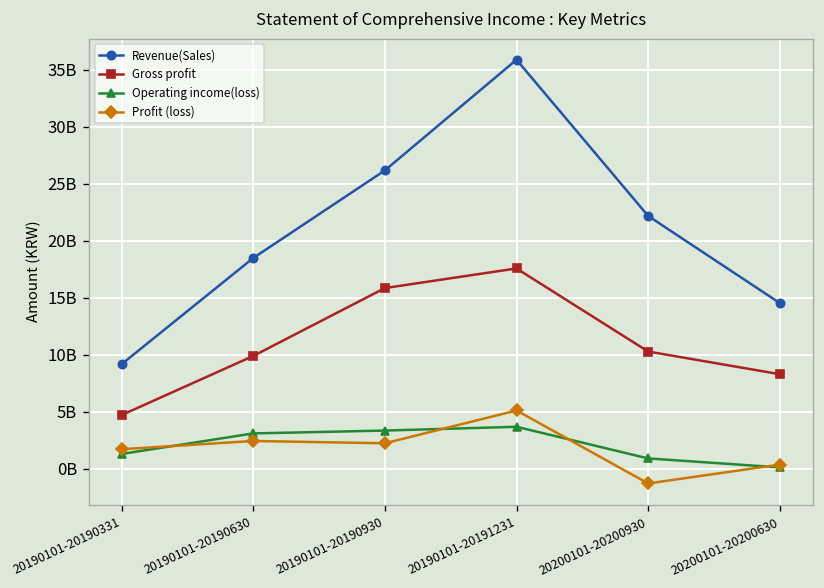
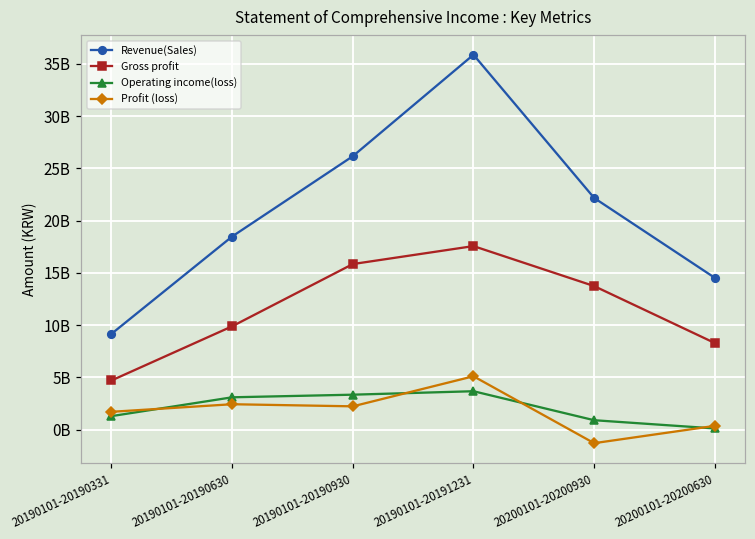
Gross profit, 20200101-20200930: 10000000000 -> 14000000000
